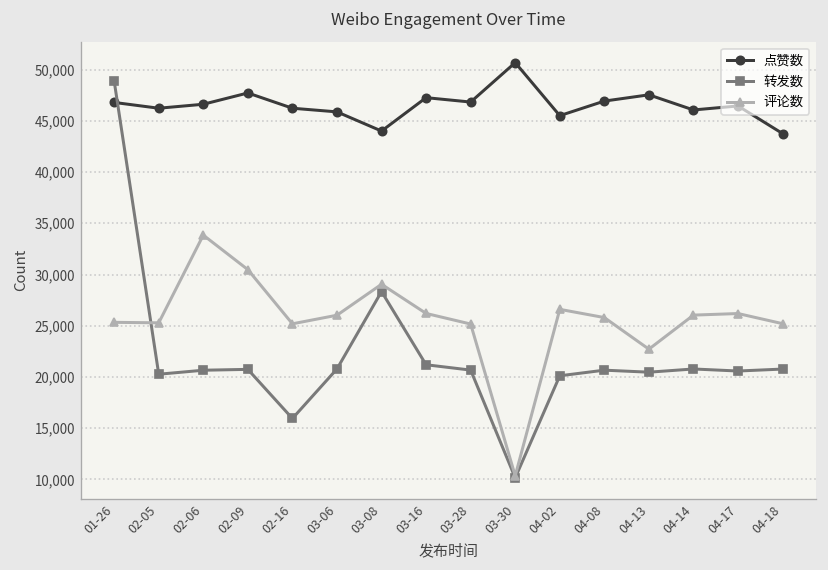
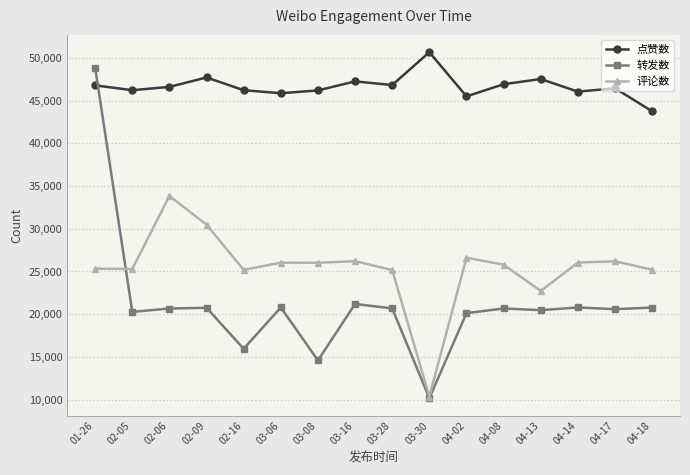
点赞数, 03-08: 44,000 -> 46,000
转发数, 03-08: 28,000 -> 15,000
评论数, 03-08: 29,000 -> 26,000
